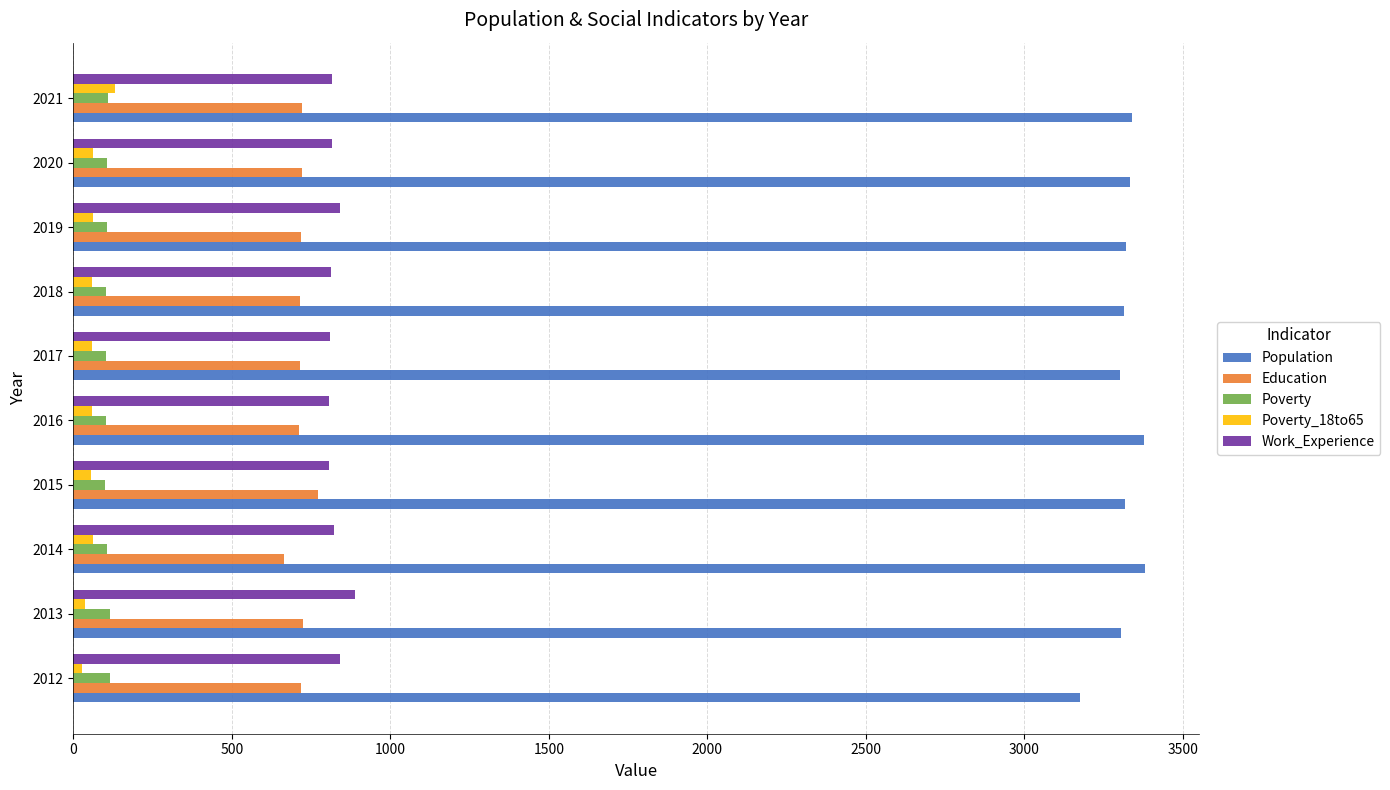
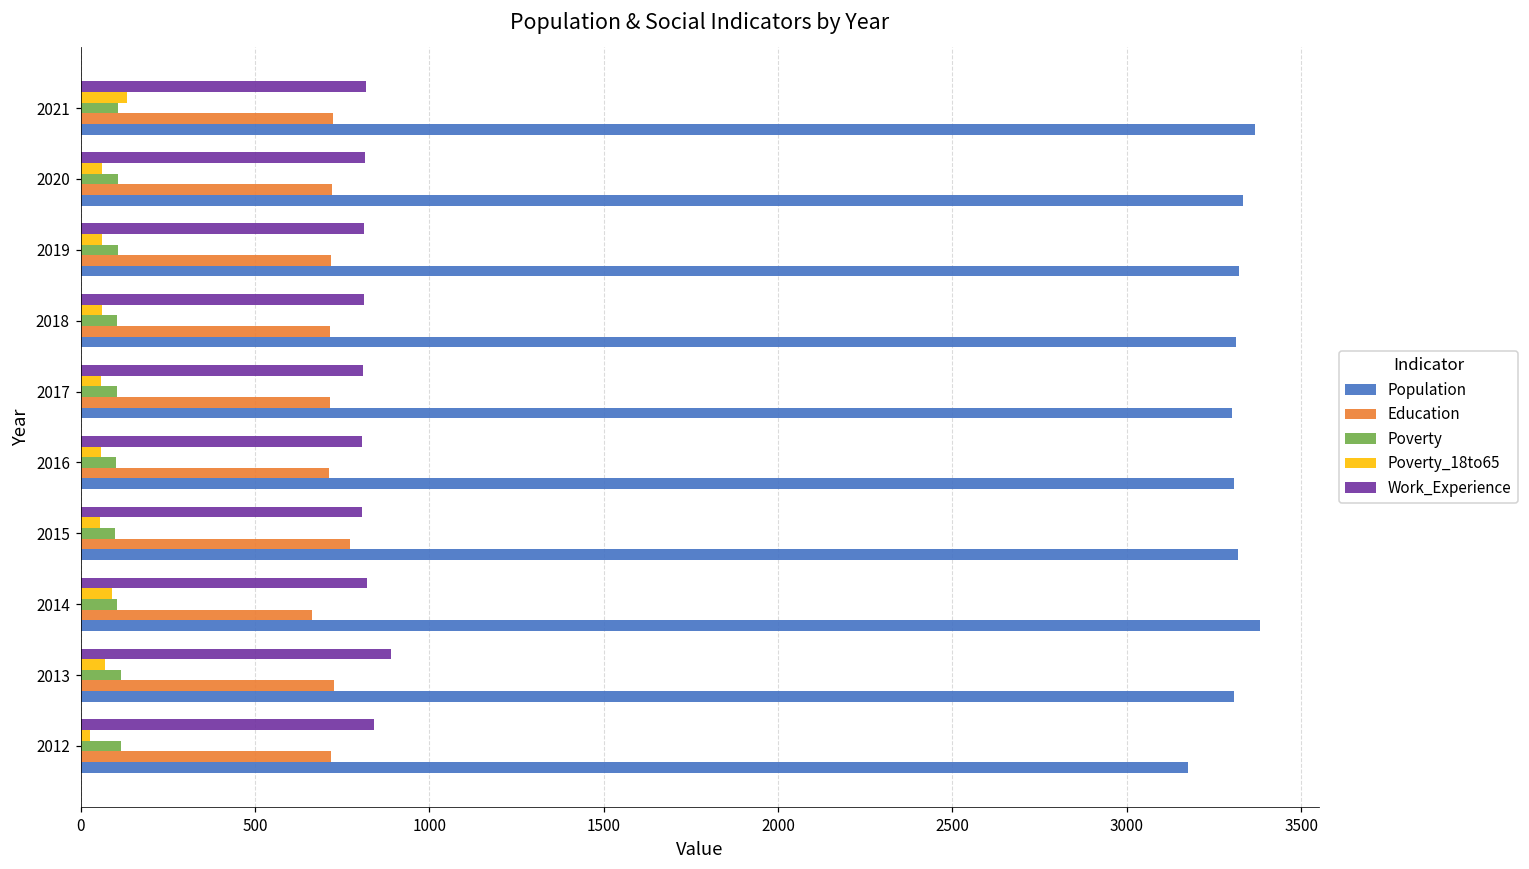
Population, 2021: 3340 -> 3370
Work_Experience, 2019: 840 -> 810
Population, 2016: 3380 -> 3310
Poverty_18to65, 2014: 60 -> 90
Poverty_18to65, 2013: 40 -> 70
